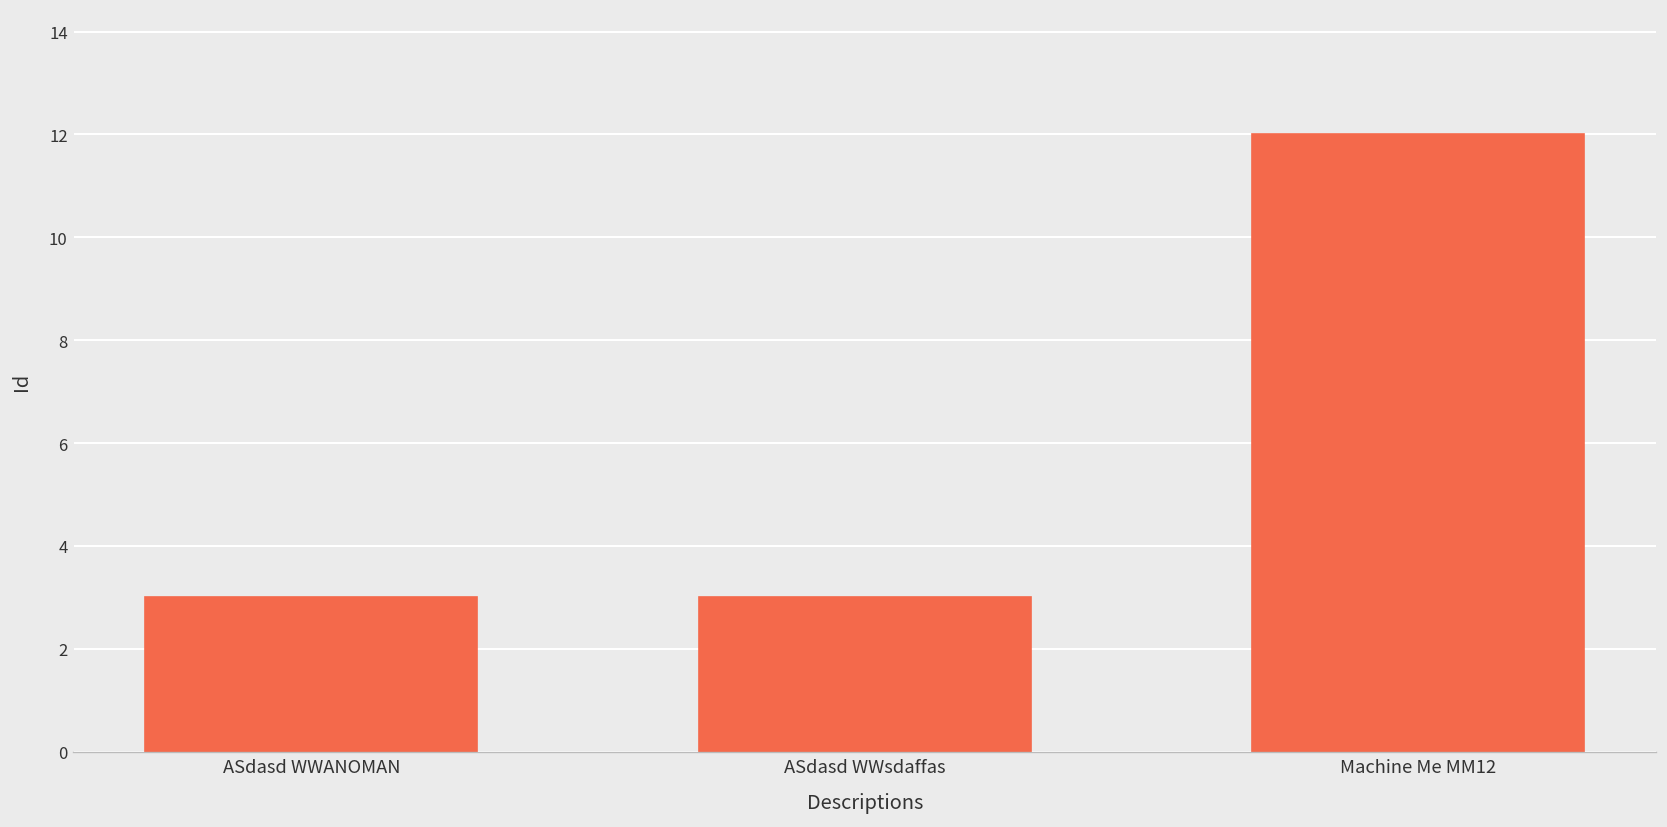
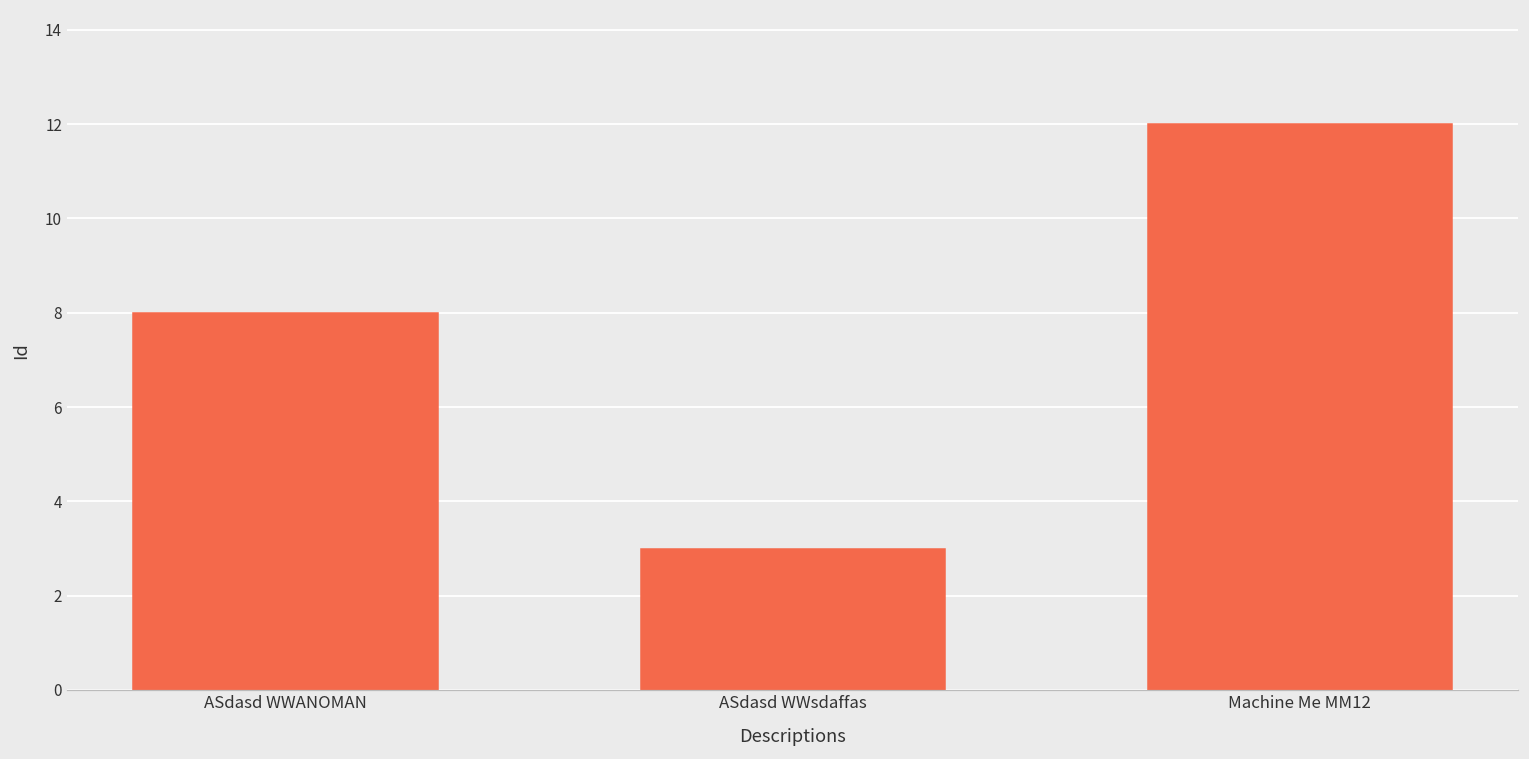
ASdasd WWANOMAN: 3 -> 8
